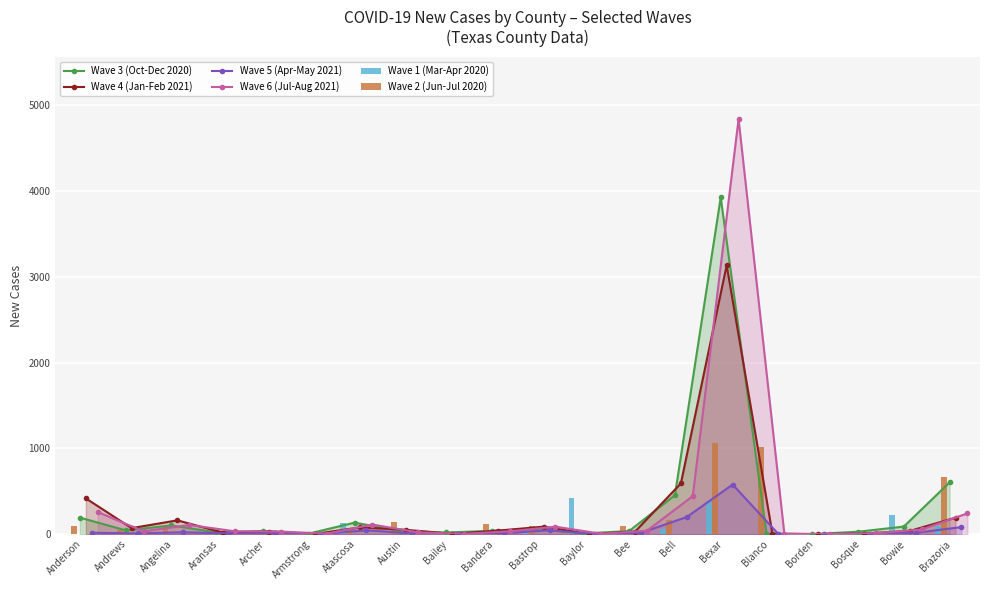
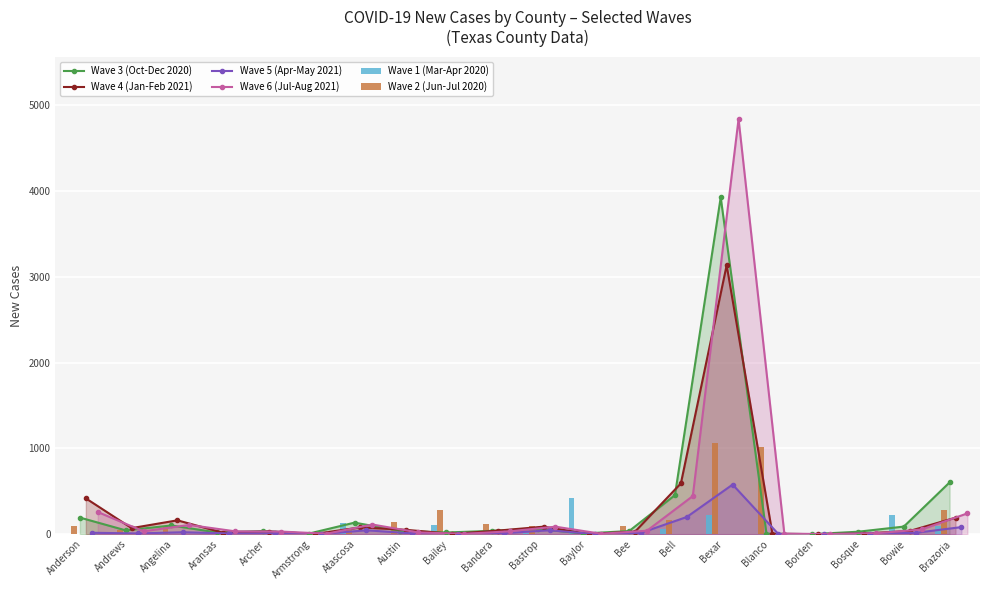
Wave 1 (Mar-Apr 2020), Bailey: 0 -> 100
Wave 2 (Jun-Jul 2020), Bailey: 0 -> 300
Wave 1 (Mar-Apr 2020), Bexar: 400 -> 200
Wave 2 (Jun-Jul 2020), Brazoria: 700 -> 300
